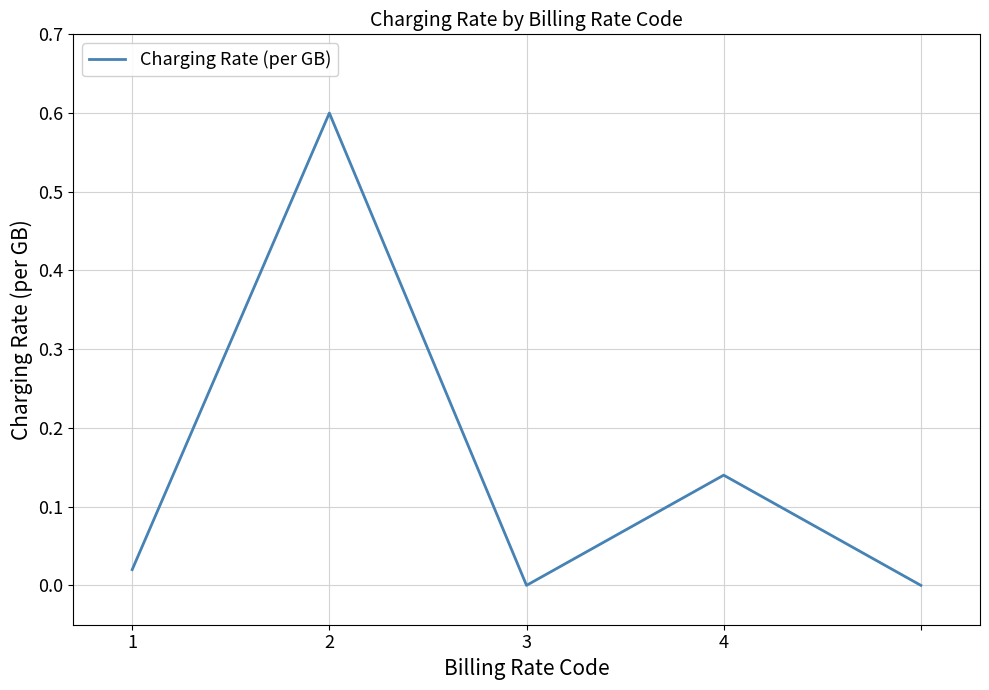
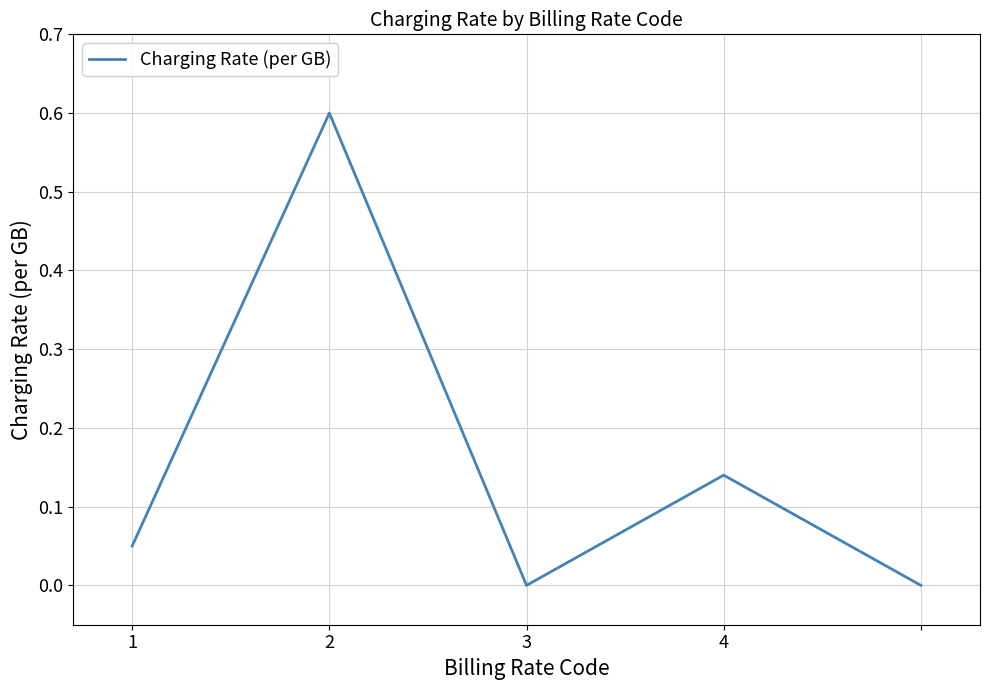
1: 0.02 -> 0.05
